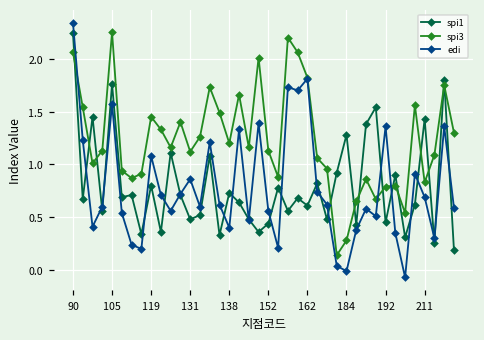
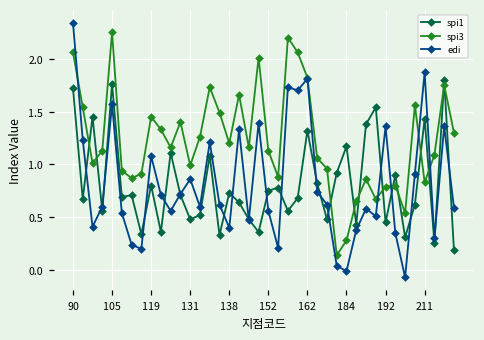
spi1, 90: 2.2 -> 1.7
spi3, 131: 1.1 -> 1.0
spi1, 152: 0.4 -> 0.8
spi1, 162: 0.6 -> 1.3
spi1, 184: 1.3 -> 1.2
edi, 211: 0.7 -> 1.9
